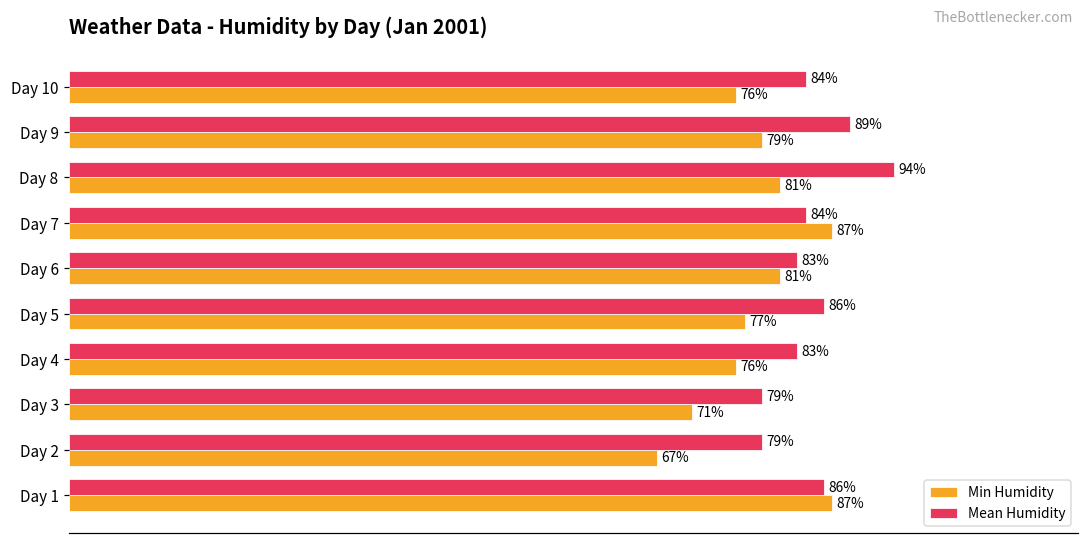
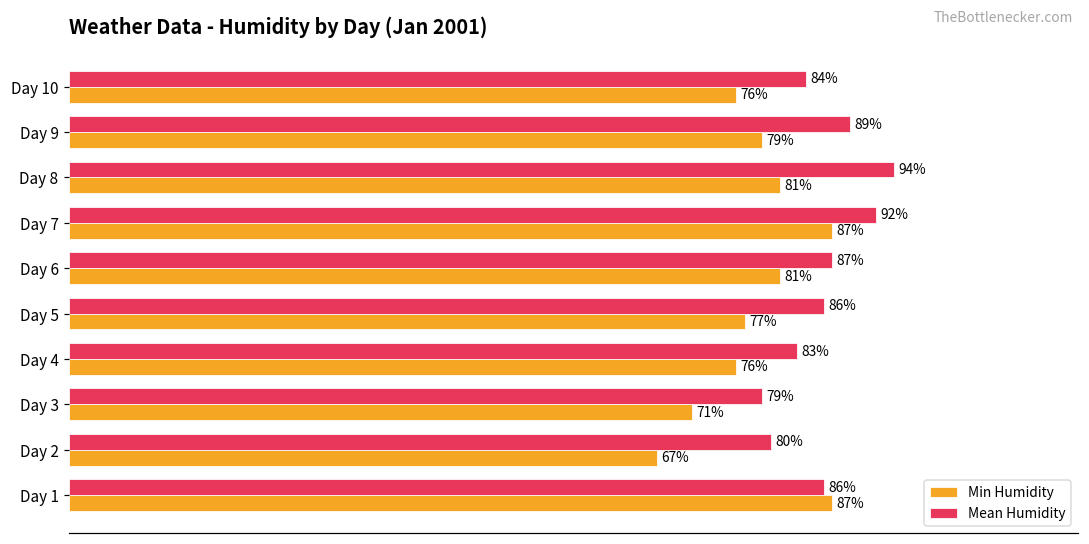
Mean Humidity, Day 7: 84% -> 92%
Mean Humidity, Day 6: 83% -> 87%
Mean Humidity, Day 2: 79% -> 80%
